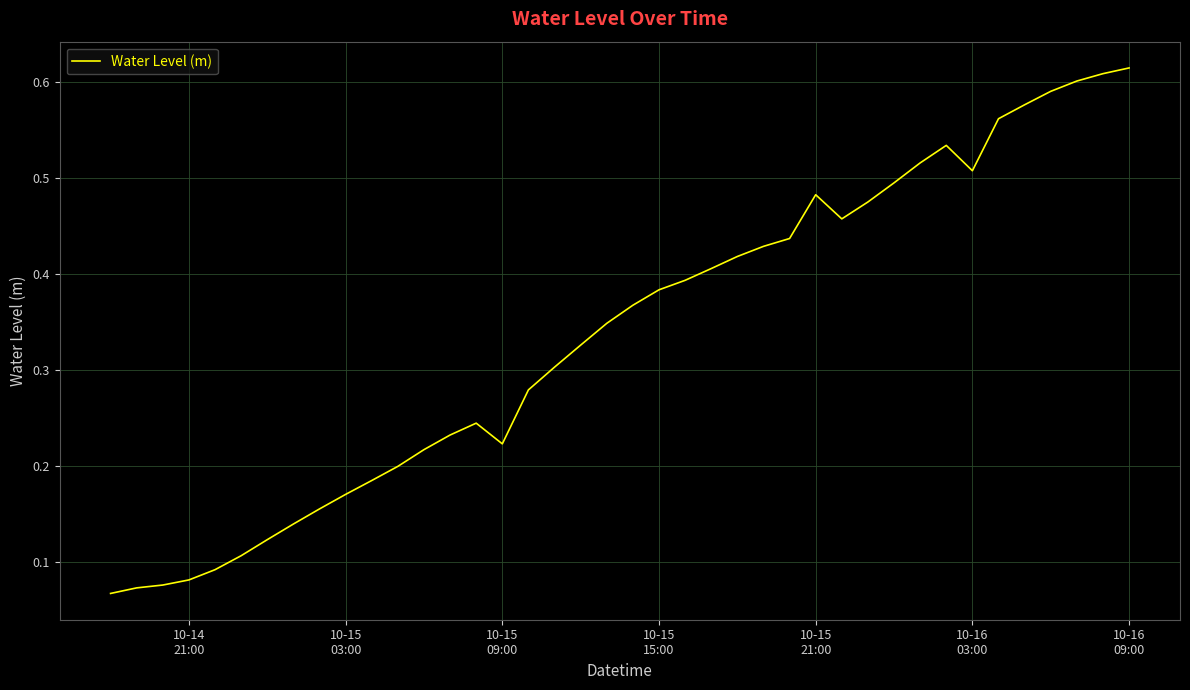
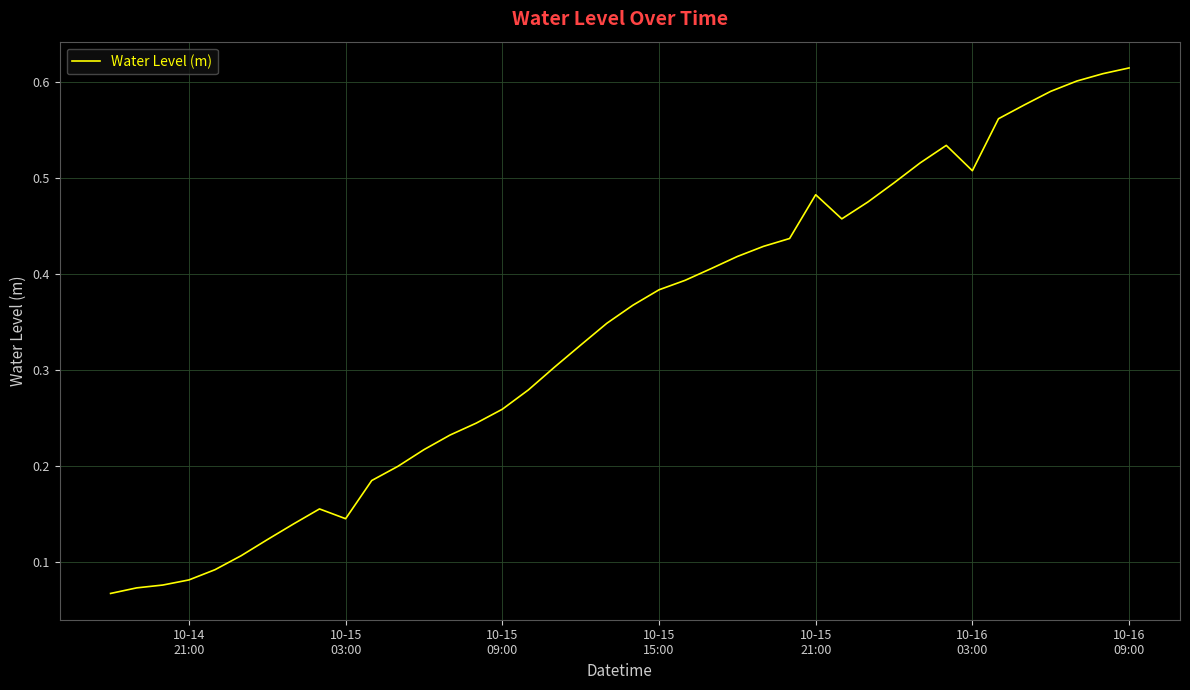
10-15 03:00: 0.17 -> 0.15
10-15 09:00: 0.22 -> 0.26
